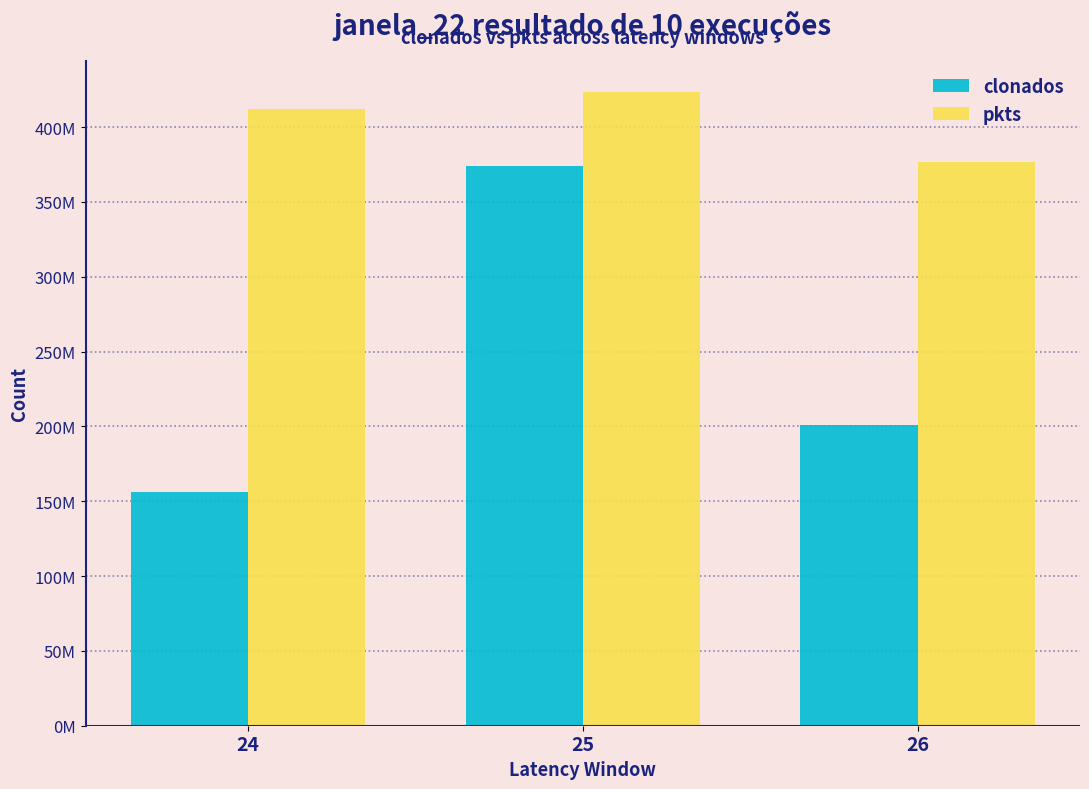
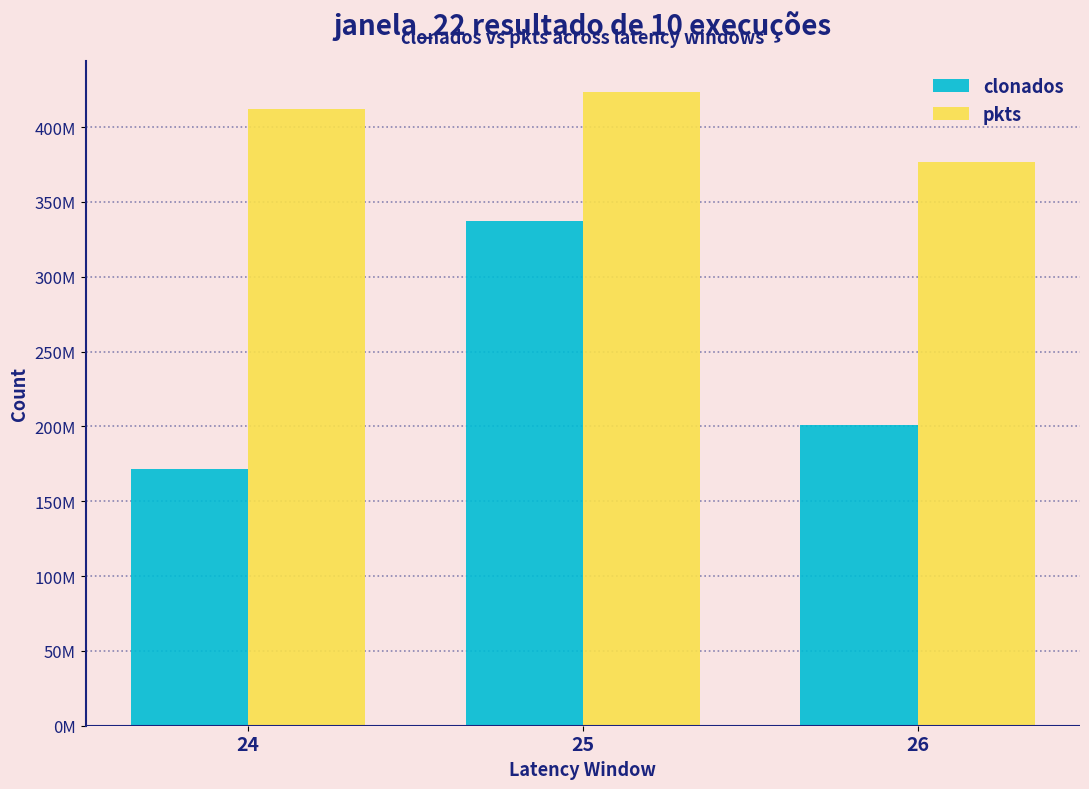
clonados, 24: 156000000 -> 172000000
clonados, 25: 374000000 -> 337000000
